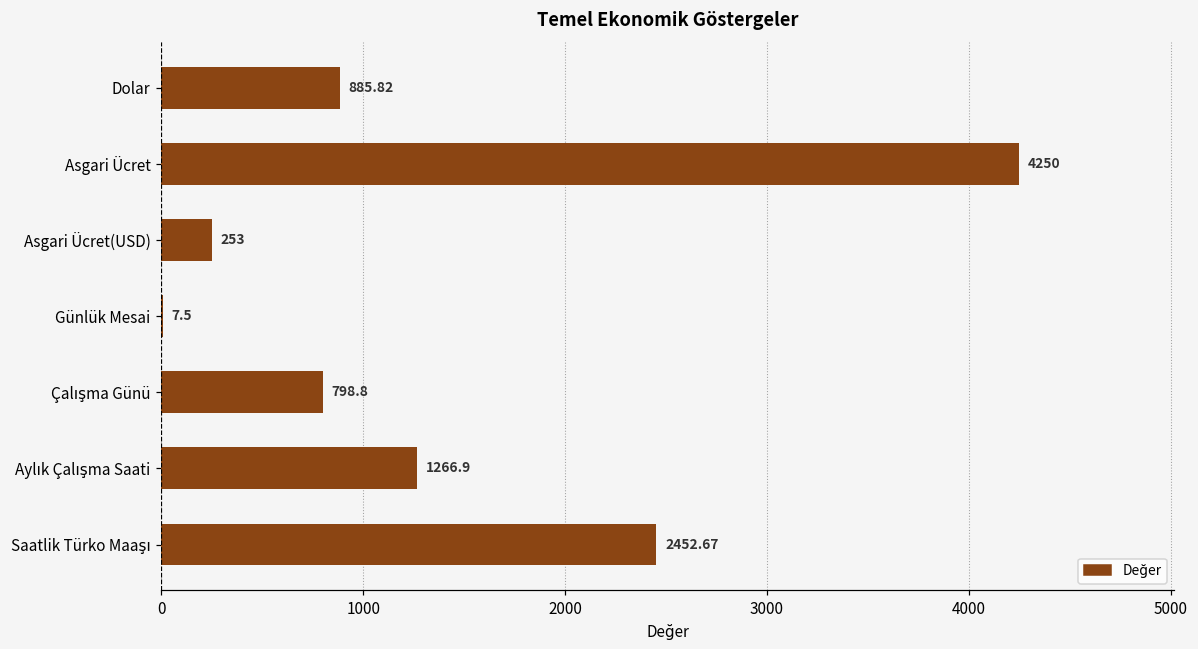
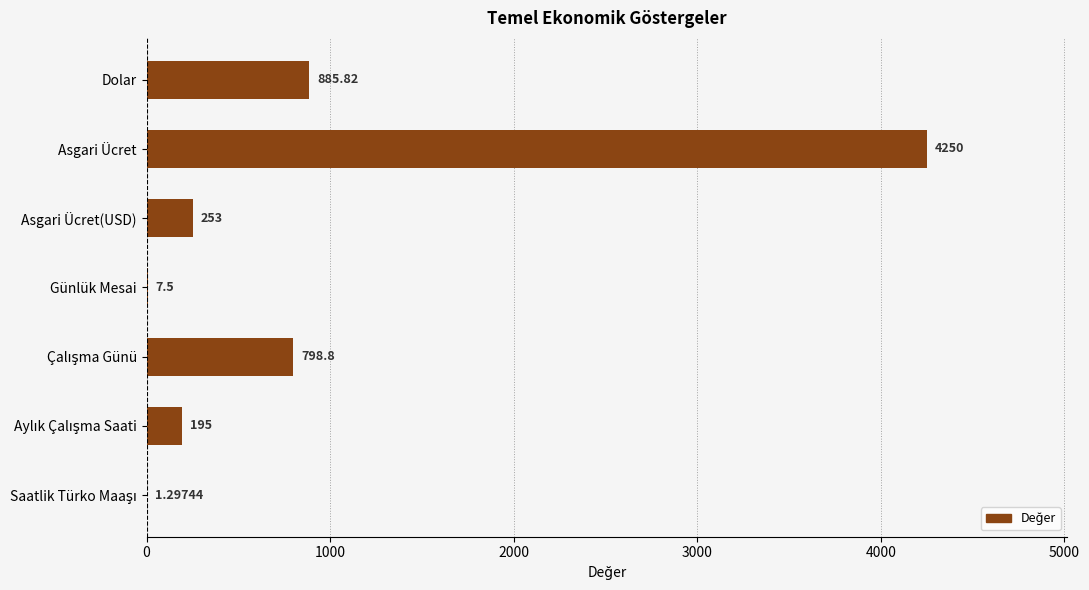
Aylık Çalışma Saati: 1266.9 -> 195
Saatlik Türko Maaşı: 2452.67 -> 1.29744
